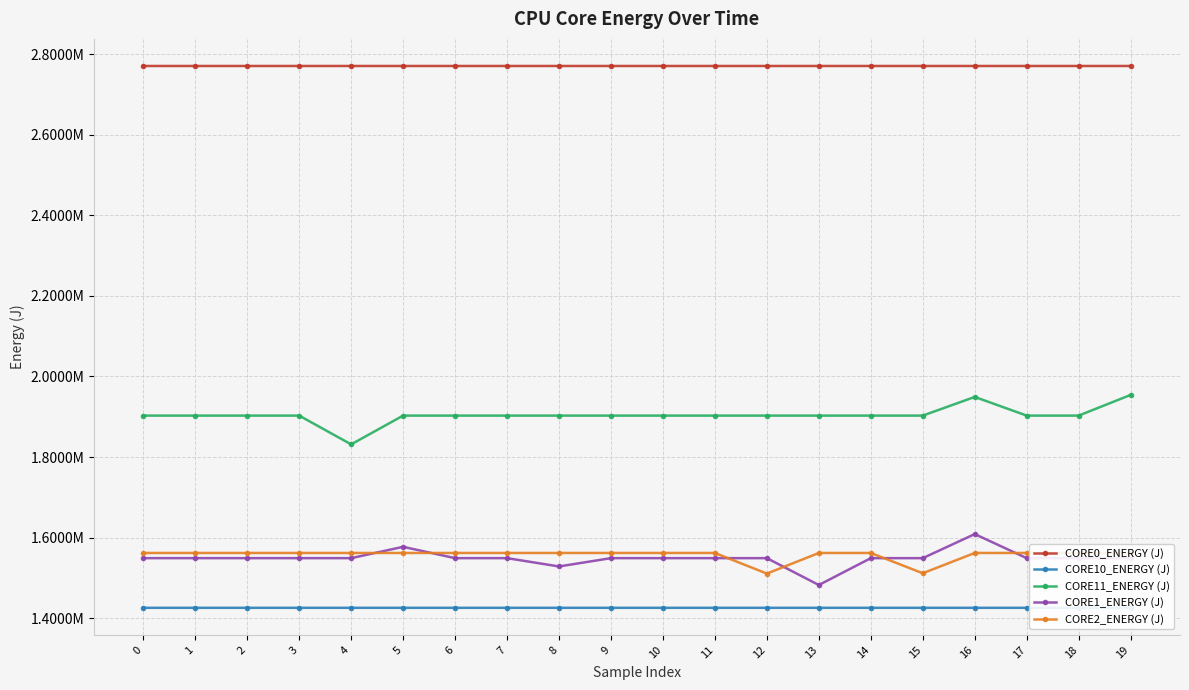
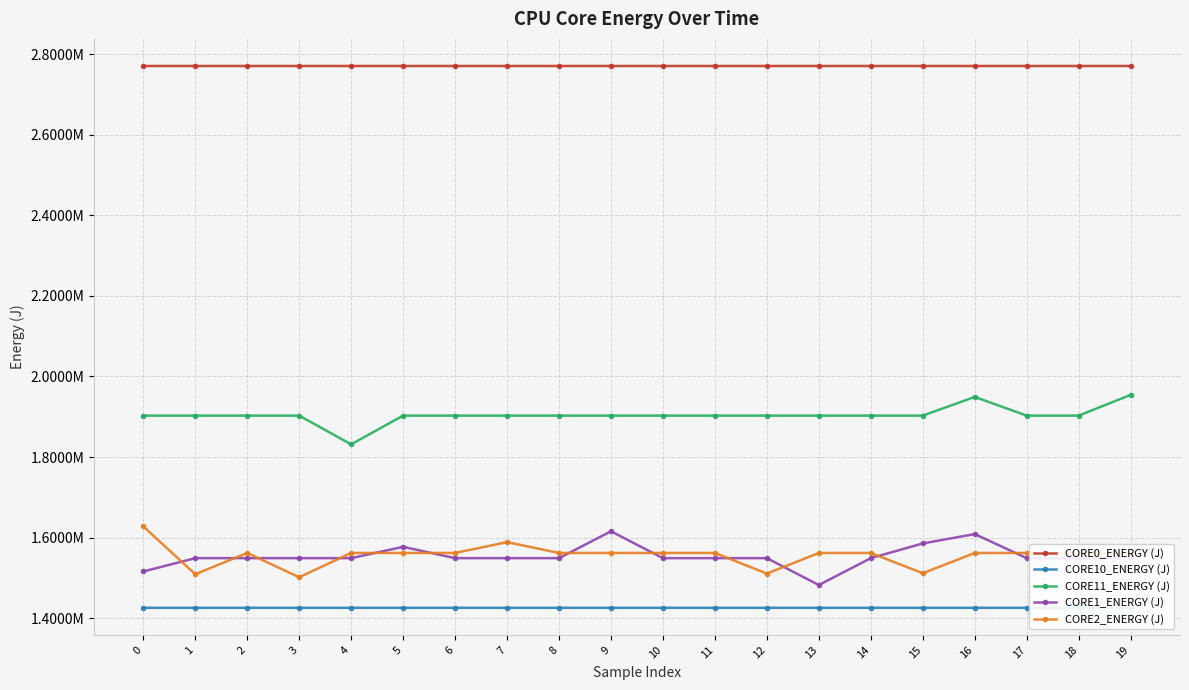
CORE1_ENERGY (J), 0: 1550000 -> 1520000
CORE2_ENERGY (J), 0: 1560000 -> 1630000
CORE2_ENERGY (J), 1: 1560000 -> 1510000
CORE2_ENERGY (J), 3: 1560000 -> 1500000
CORE2_ENERGY (J), 7: 1560000 -> 1590000
CORE1_ENERGY (J), 8: 1530000 -> 1550000
CORE1_ENERGY (J), 9: 1550000 -> 1620000
CORE1_ENERGY (J), 15: 1550000 -> 1590000
